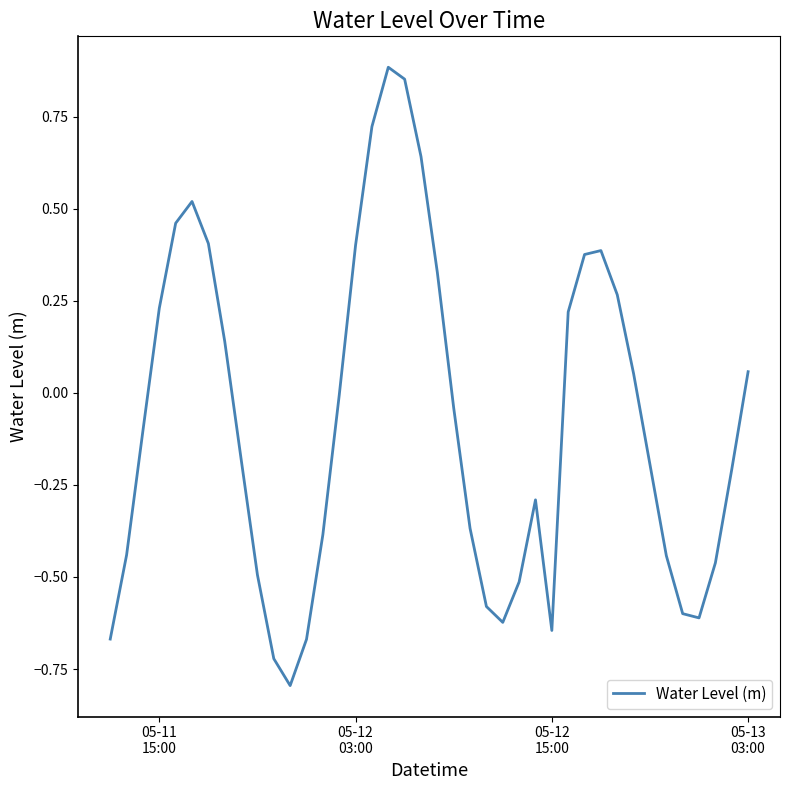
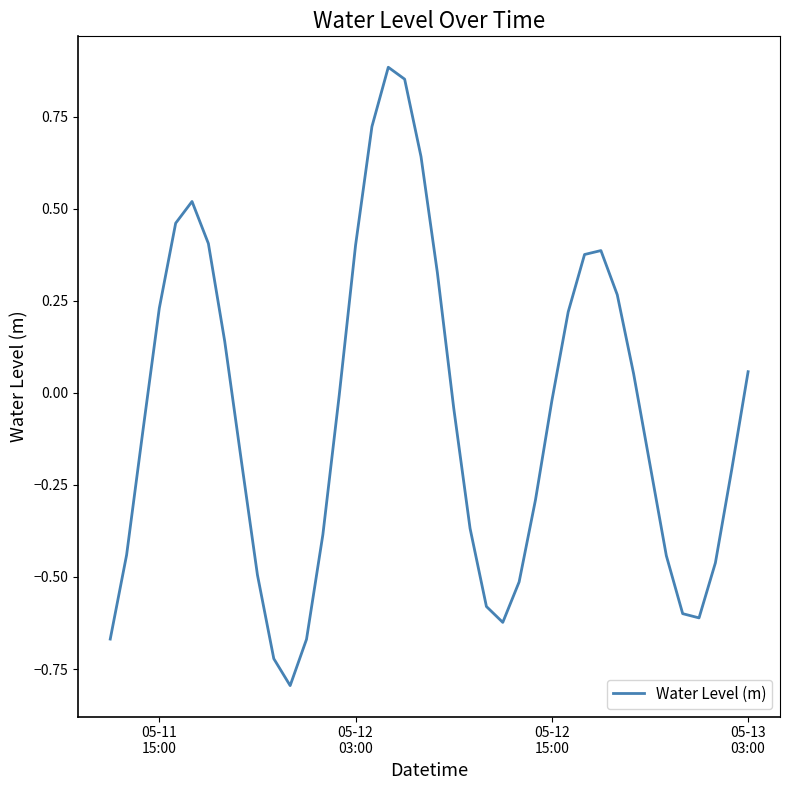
05-12 15:00: -0.65 -> -0.02
